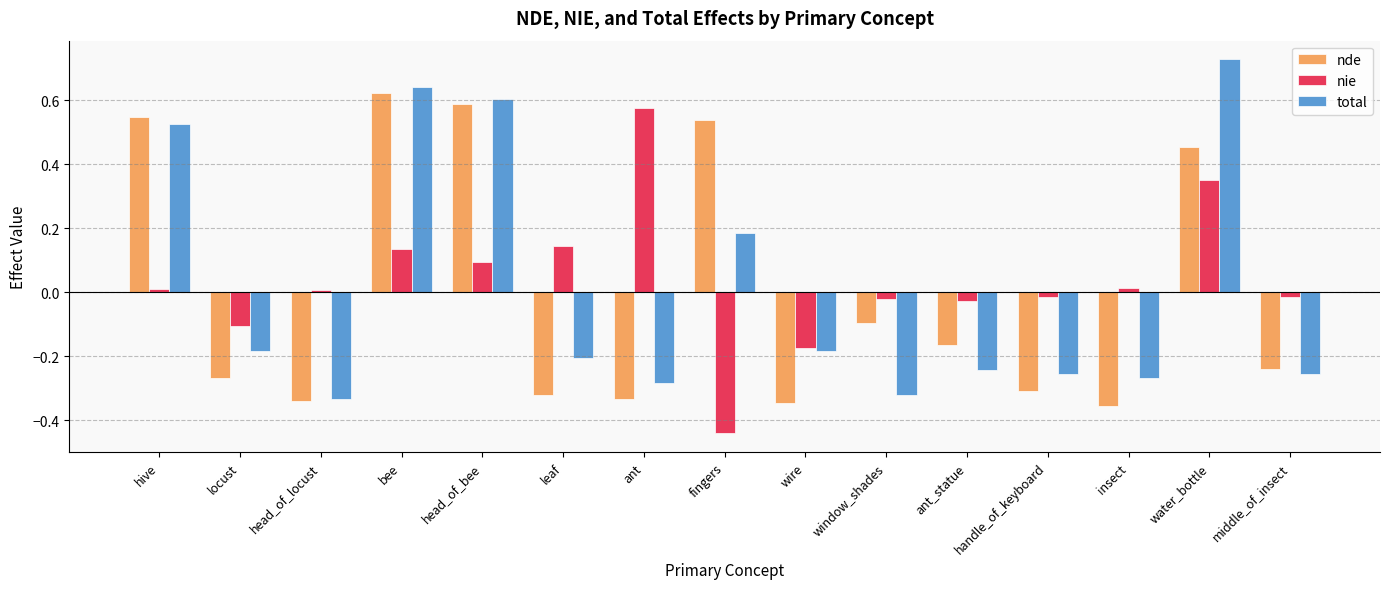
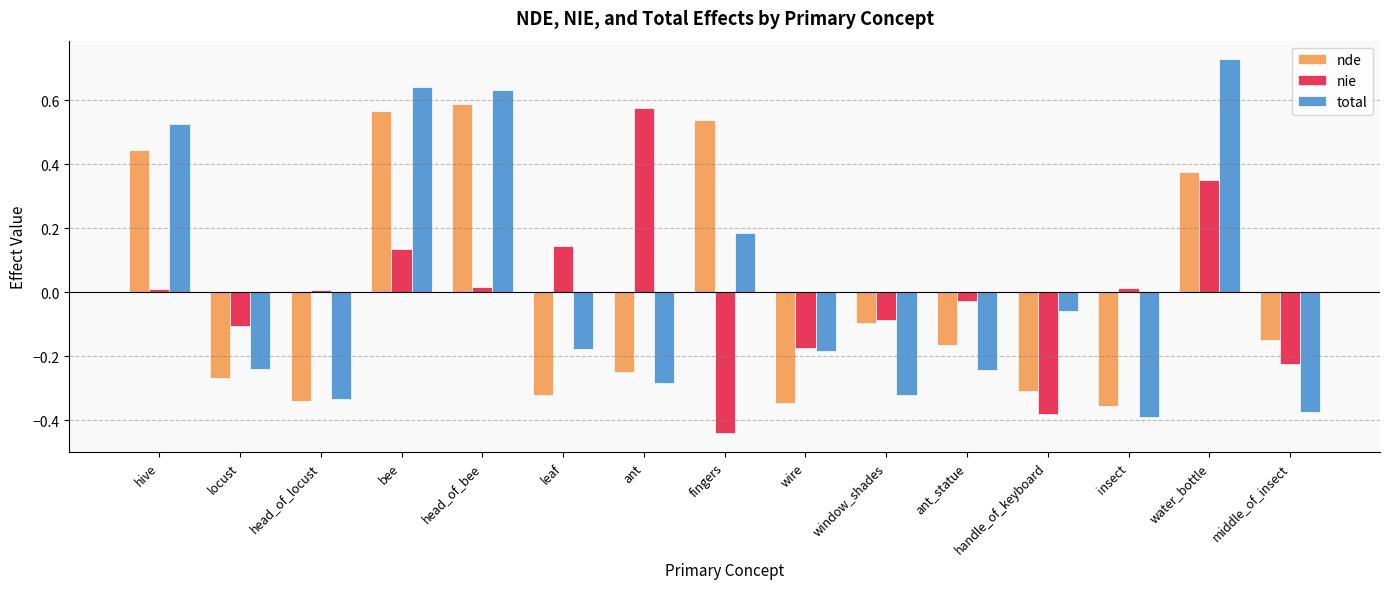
nde, hive: 0.55 -> 0.45
total, locust: -0.18 -> -0.24
nde, bee: 0.62 -> 0.56
nie, head_of_bee: 0.09 -> 0.02
total, head_of_bee: 0.61 -> 0.63
total, leaf: -0.20 -> -0.18
nde, ant: -0.33 -> -0.25
nie, window_shades: -0.02 -> -0.09
nie, handle_of_keyboard: -0.01 -> -0.38
total, handle_of_keyboard: -0.26 -> -0.06
total, insect: -0.27 -> -0.39
nde, water_bottle: 0.45 -> 0.38
nde, middle_of_insect: -0.24 -> -0.15
nie, middle_of_insect: -0.01 -> -0.22
total, middle_of_insect: -0.26 -> -0.37
